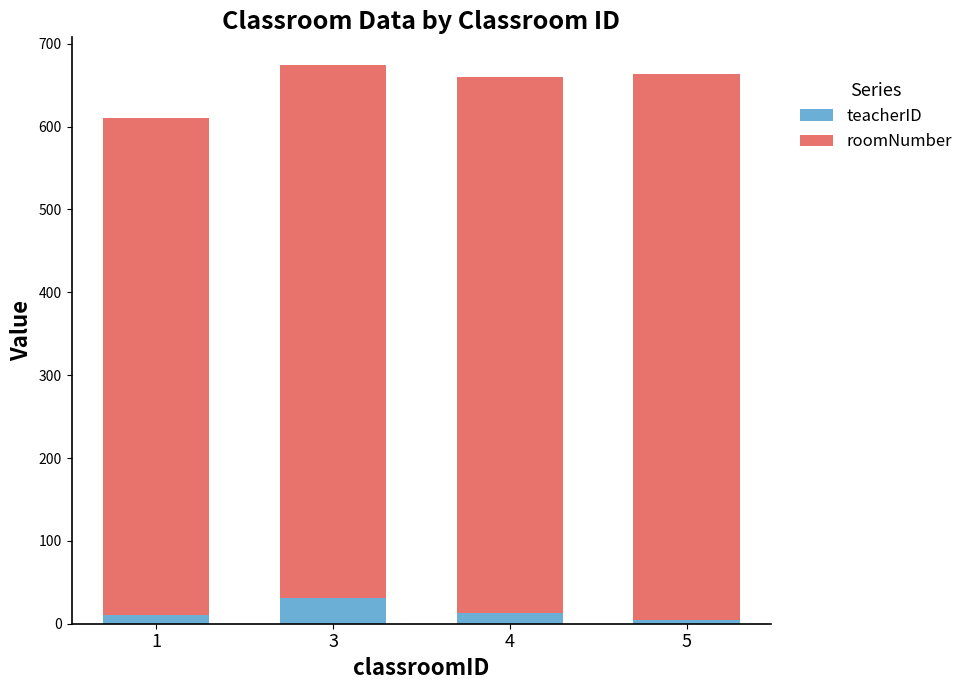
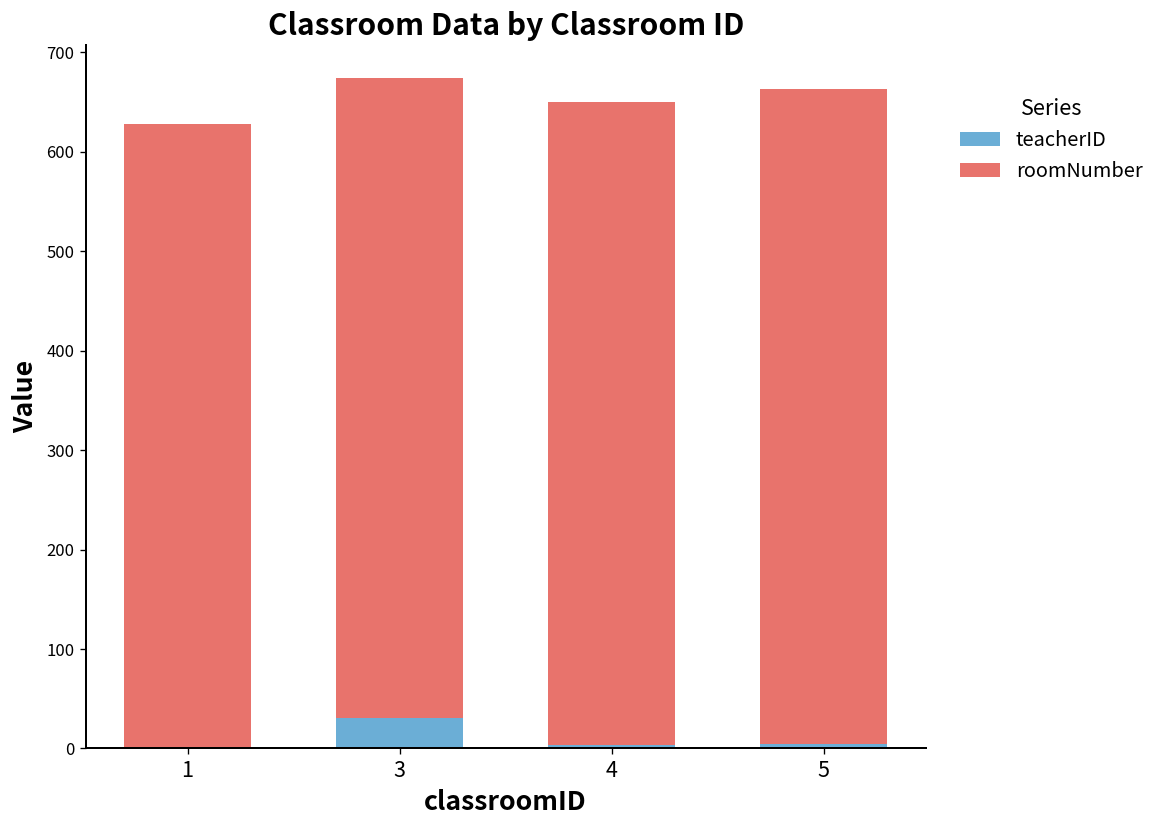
teacherID, 1: 10 -> 0
roomNumber, 1: 600 -> 630
teacherID, 4: 10 -> 0
